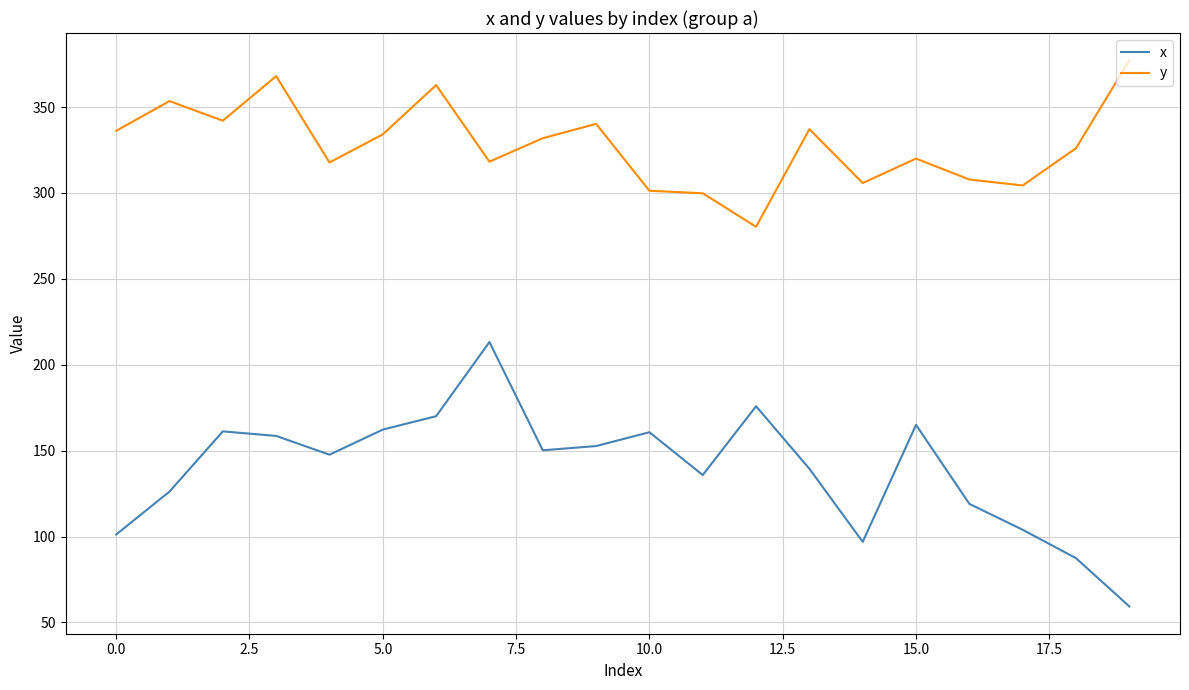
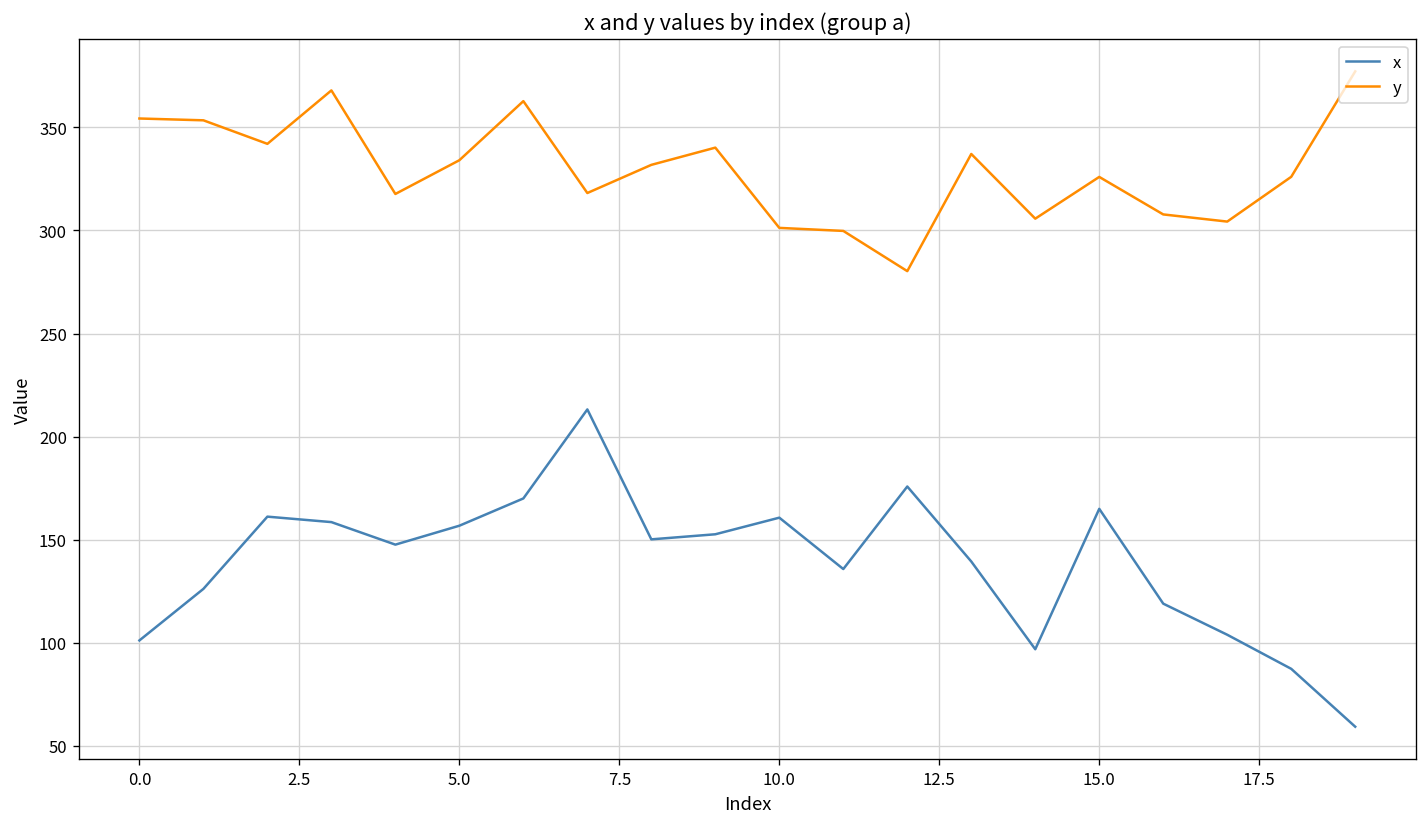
y, 0.0: 336 -> 354
x, 5.0: 162 -> 157
y, 15.0: 320 -> 326
